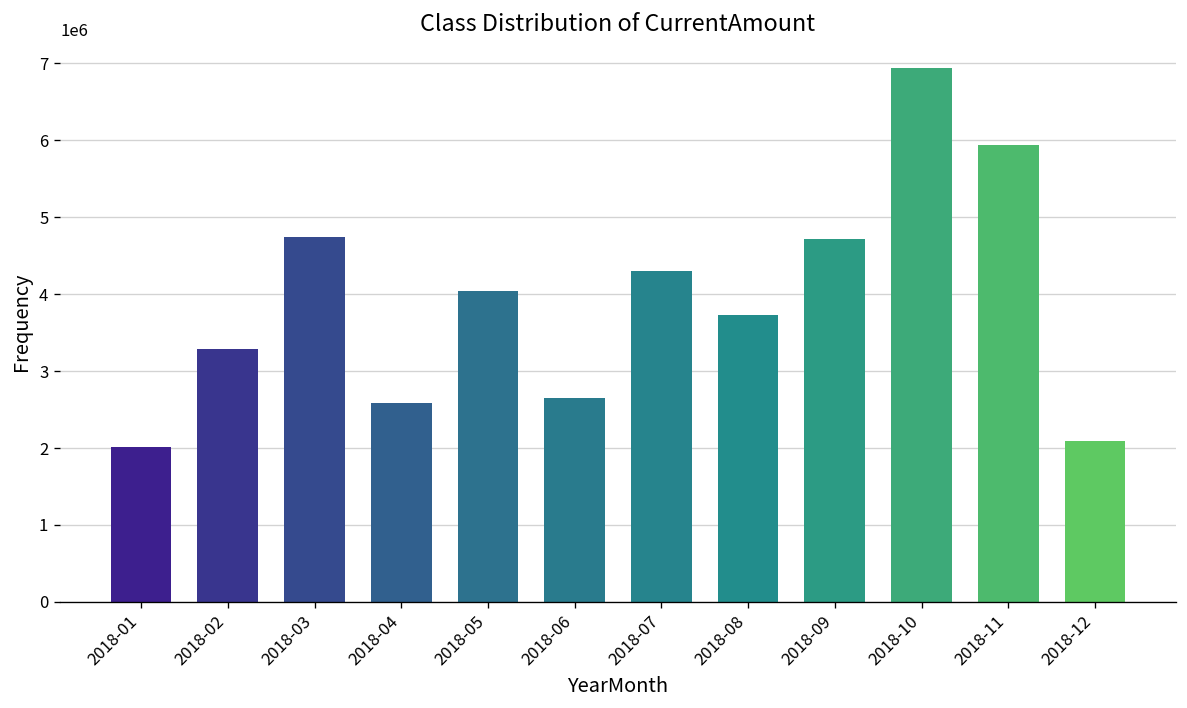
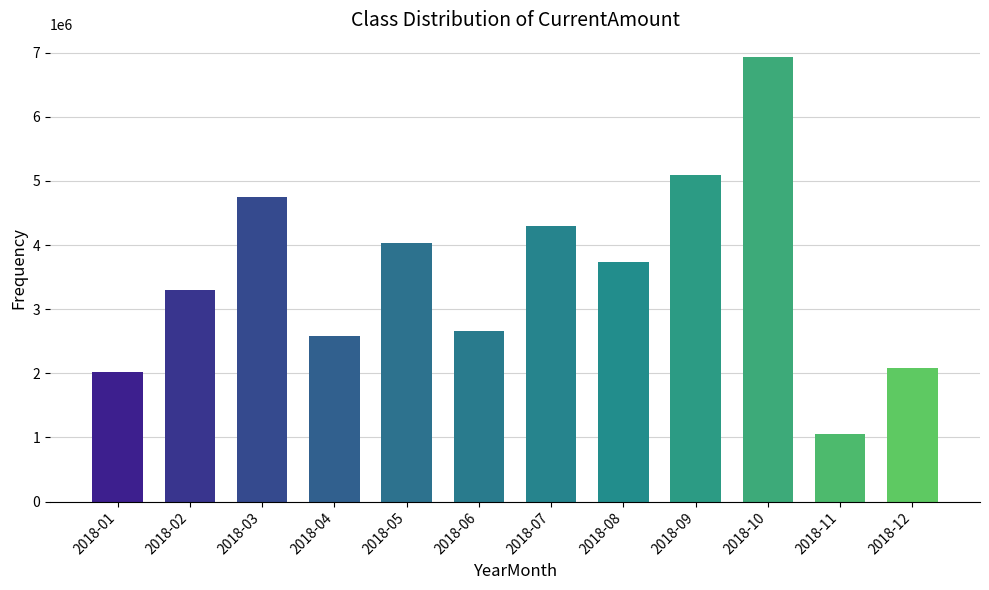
2018-09: 4700000 -> 5100000
2018-11: 5900000 -> 1100000
